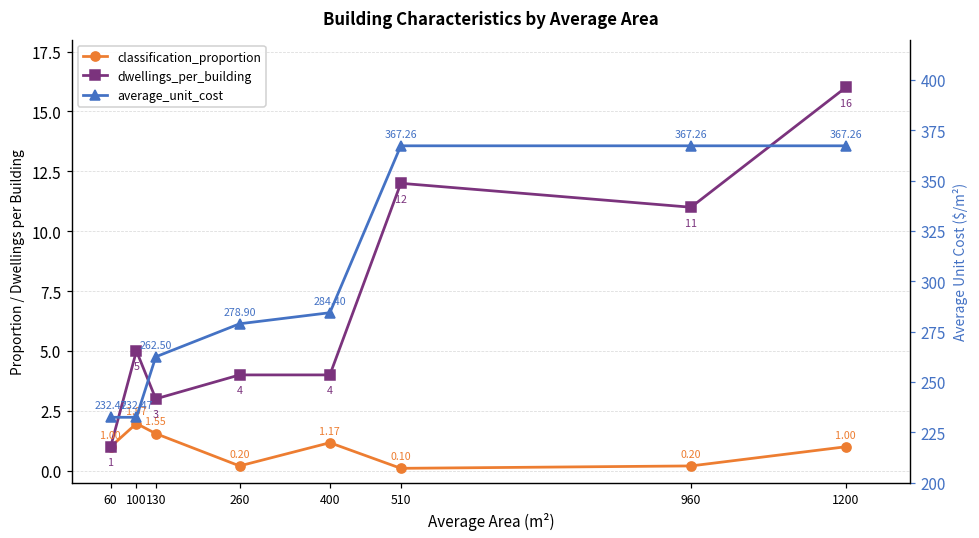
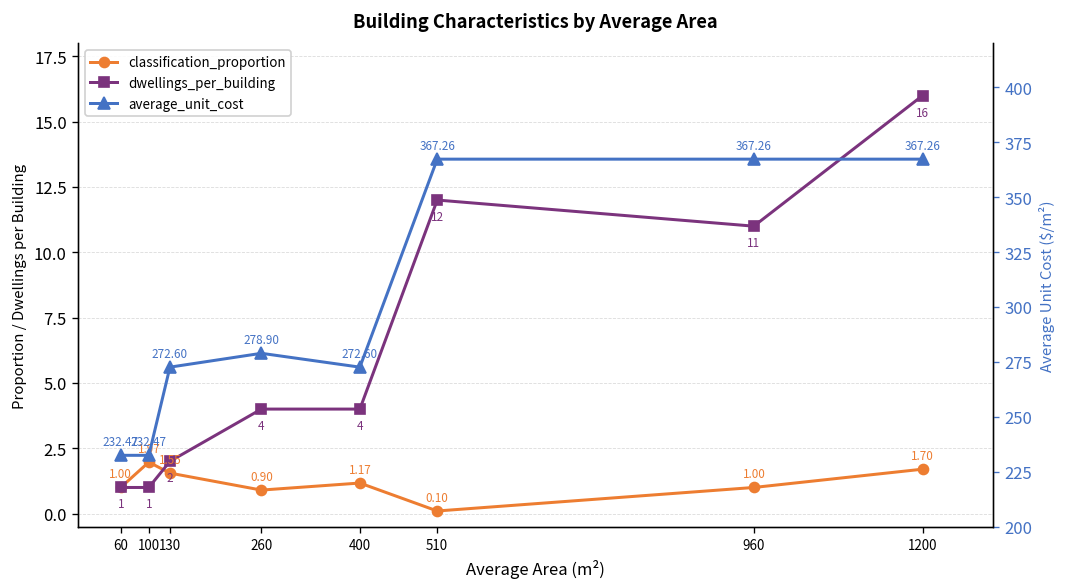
dwellings_per_building, 100: 5 -> 1
dwellings_per_building, 130: 3 -> 2
classification_proportion, 260: 0.20 -> 0.90
classification_proportion, 960: 0.20 -> 1.00
classification_proportion, 1200: 1.00 -> 1.70
average_unit_cost, 130: 262.50 -> 272.60
average_unit_cost, 400: 284.40 -> 272.60
